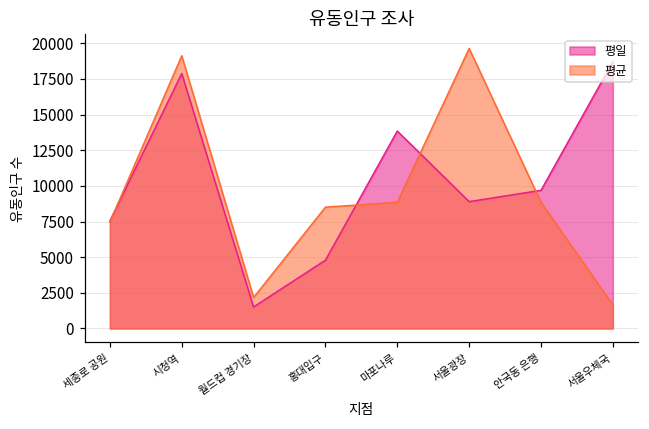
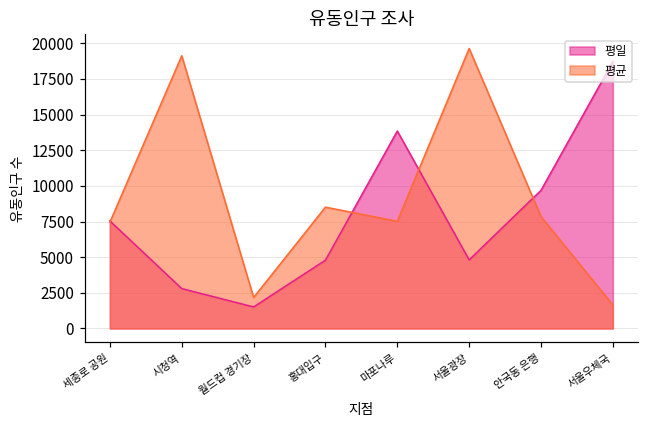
평일, 시청역: 17900 -> 2800
평균, 마포나루: 8800 -> 7500
평일, 서울광장: 8900 -> 4800
평균, 안국동 은행: 8800 -> 7800
